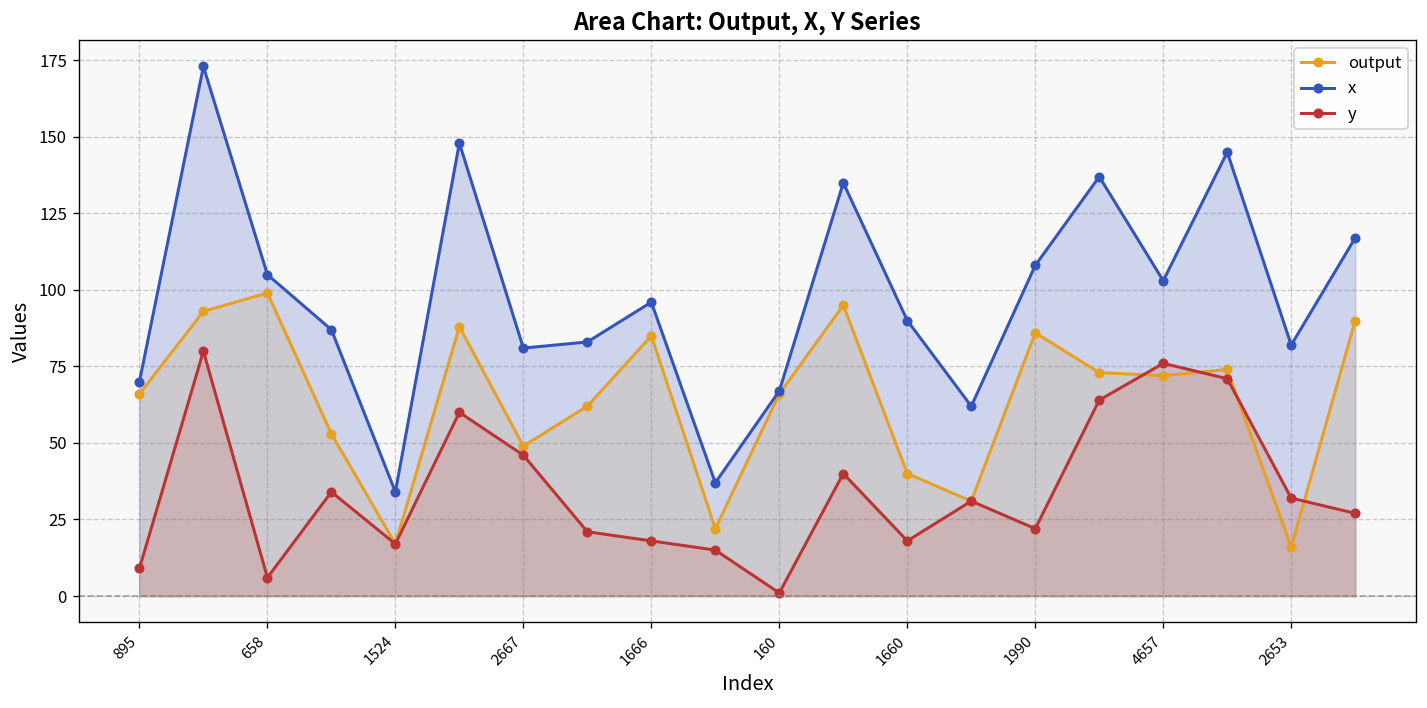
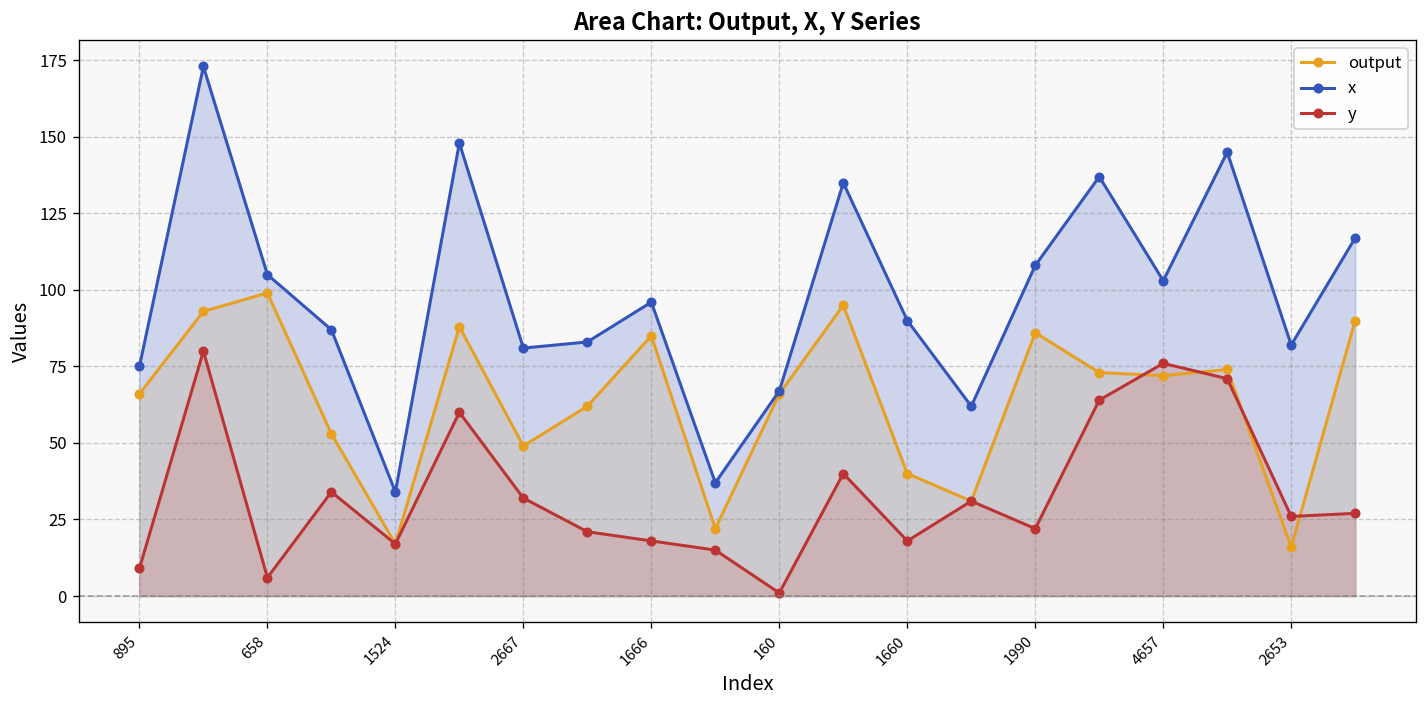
x, 895: 70 -> 75
y, 2667: 46 -> 32
y, 2653: 32 -> 26
